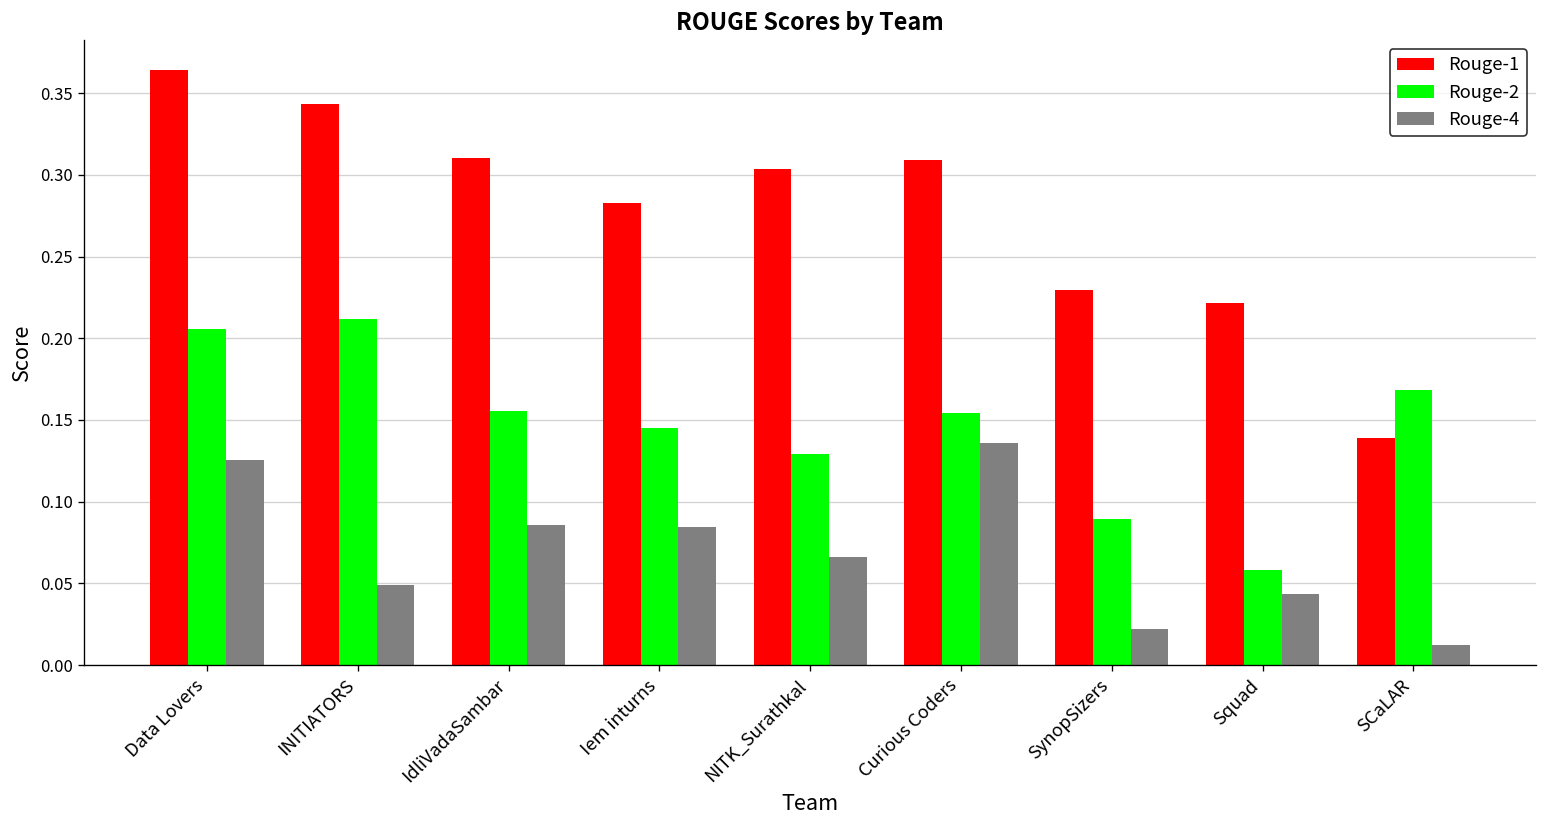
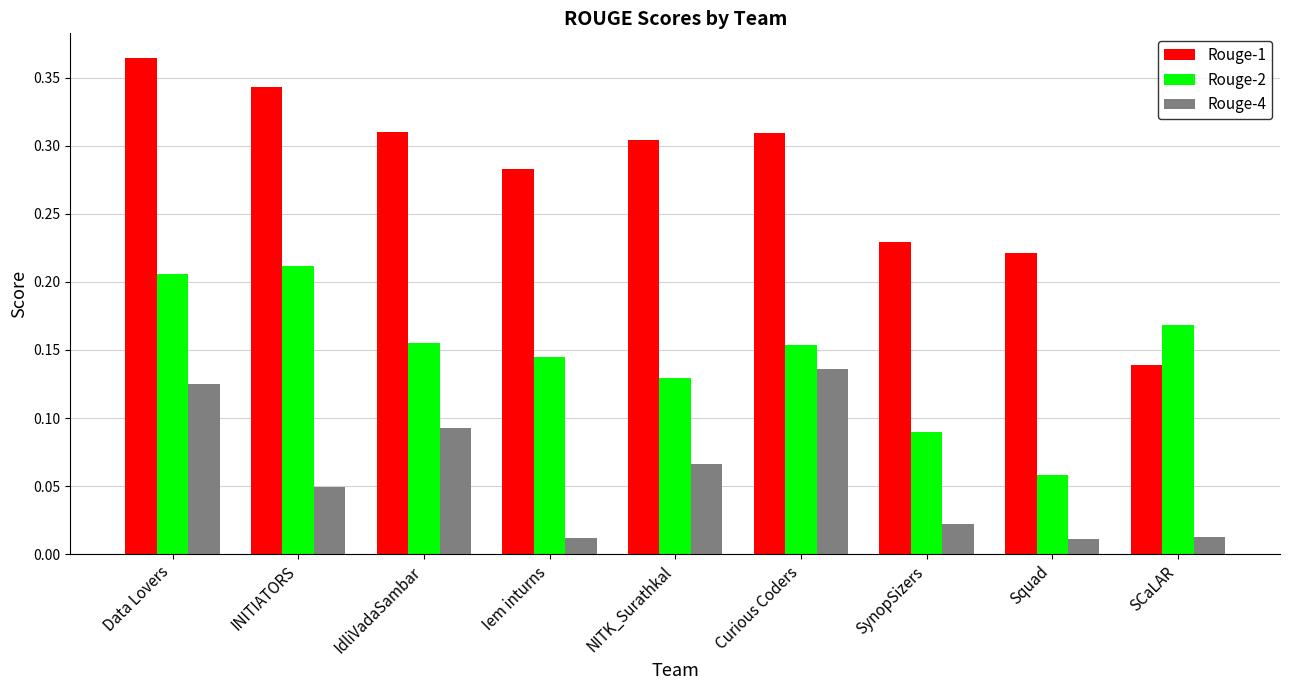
Rouge-4, IdliVadaSambar: 0.086 -> 0.093
Rouge-4, Iem inturns: 0.084 -> 0.012
Rouge-4, Squad: 0.044 -> 0.011
